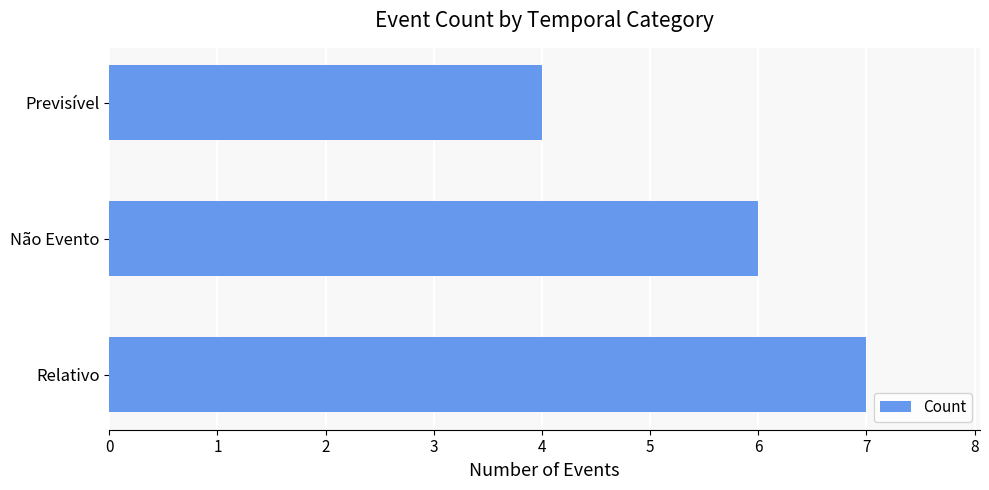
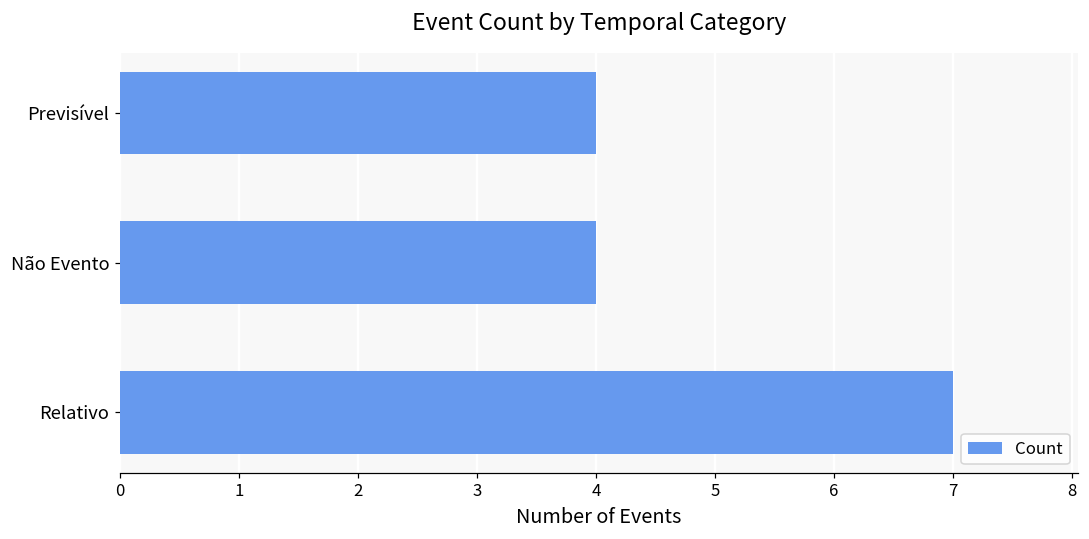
Não Evento: 6 -> 4
